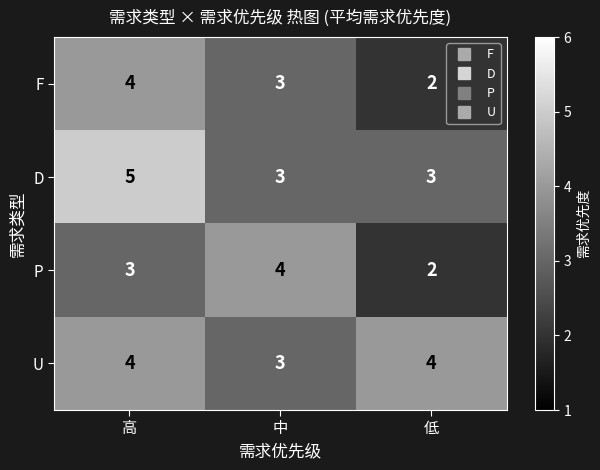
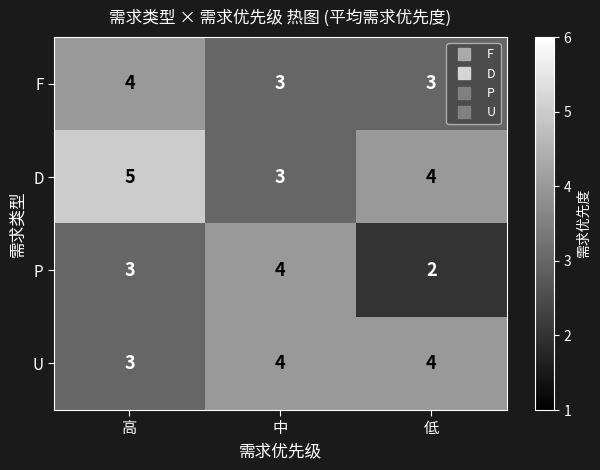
F, 低: 2 -> 3
D, 低: 3 -> 4
U, 高: 4 -> 3
U, 中: 3 -> 4
